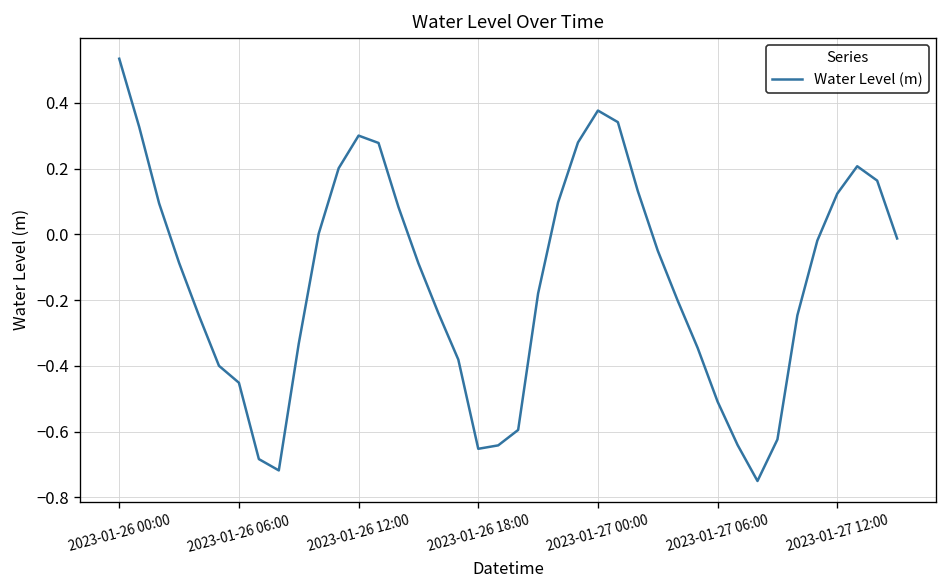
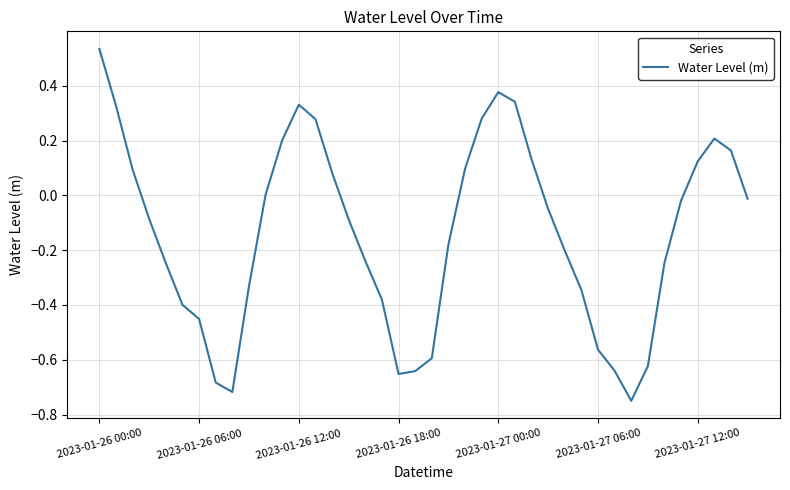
2023-01-26 12:00: 0.30 -> 0.33
2023-01-27 06:00: -0.51 -> -0.56
